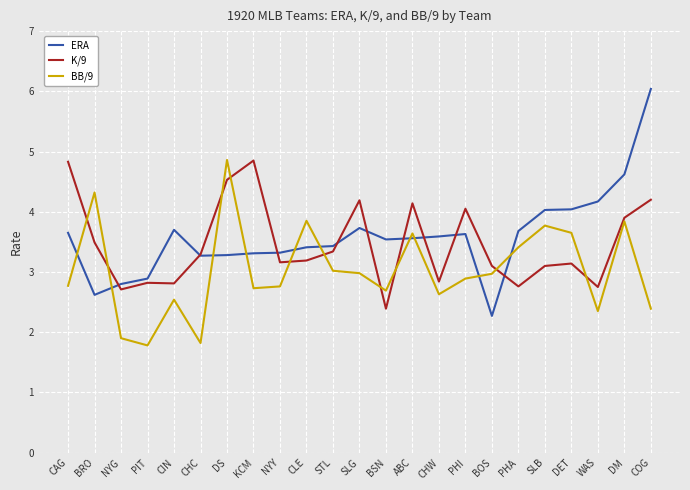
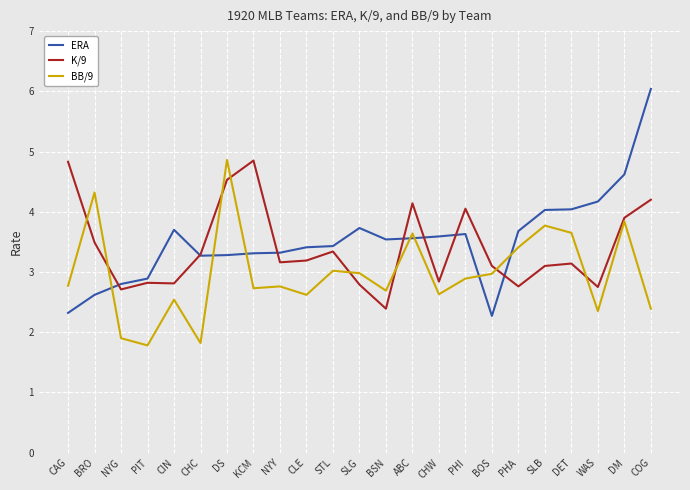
ERA, CAG: 3.7 -> 2.3
BB/9, CLE: 3.9 -> 2.6
K/9, SLG: 4.2 -> 2.8
